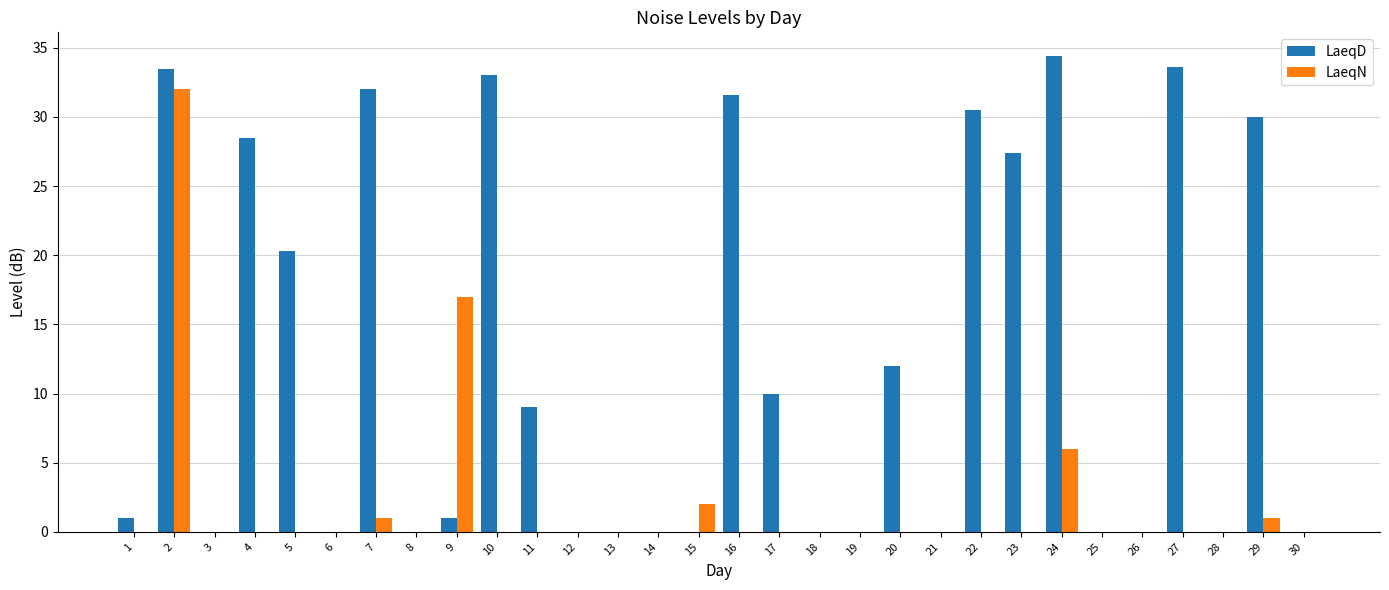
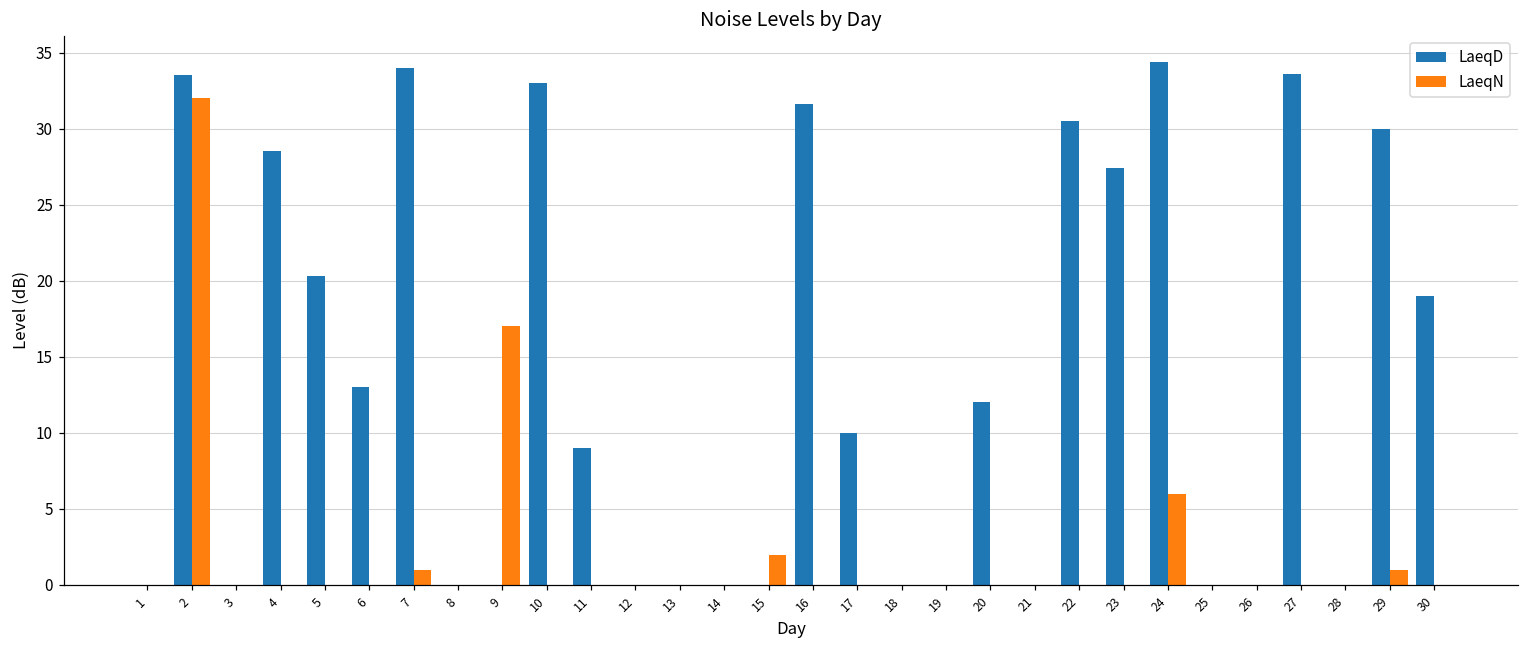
LaeqD, 1: 1 -> 0
LaeqD, 6: 0 -> 13
LaeqD, 7: 32 -> 34
LaeqD, 9: 1 -> 0
LaeqD, 30: 0 -> 19
